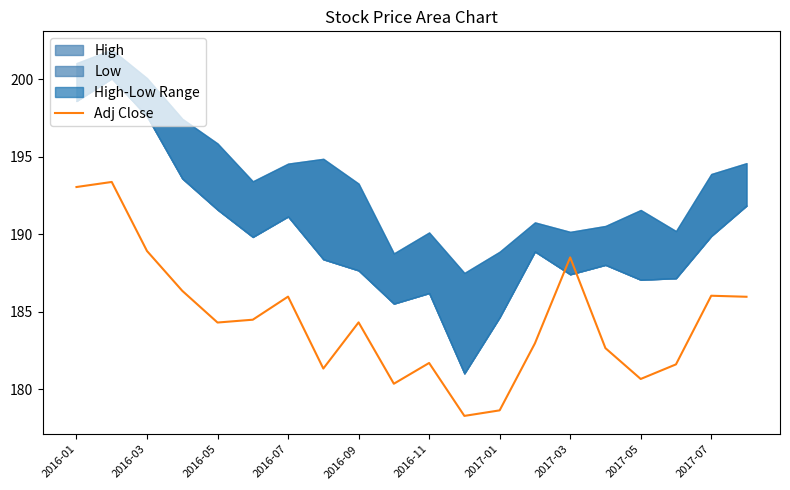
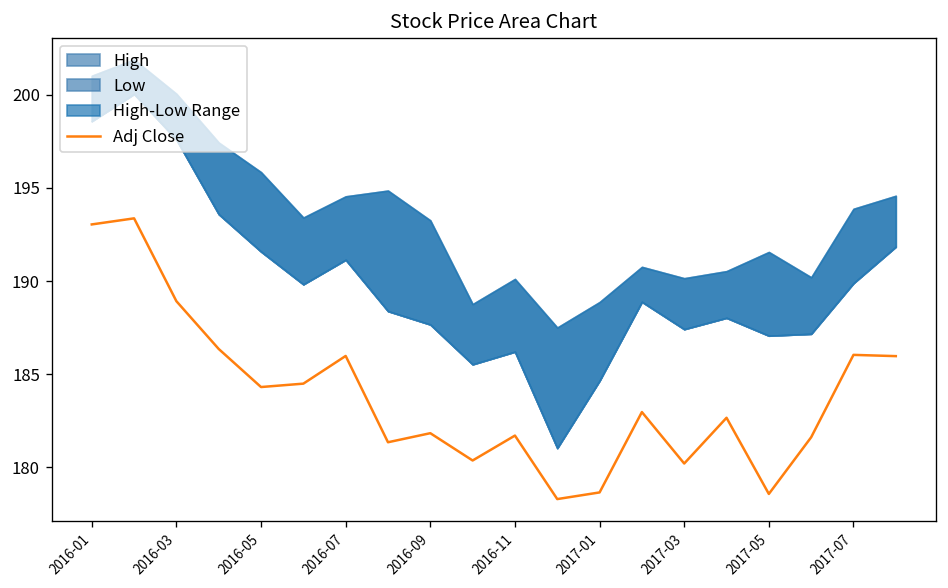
Adj Close, 2016-09: 184.3 -> 181.8
Adj Close, 2017-03: 188.5 -> 180.2
Adj Close, 2017-05: 180.7 -> 178.6
